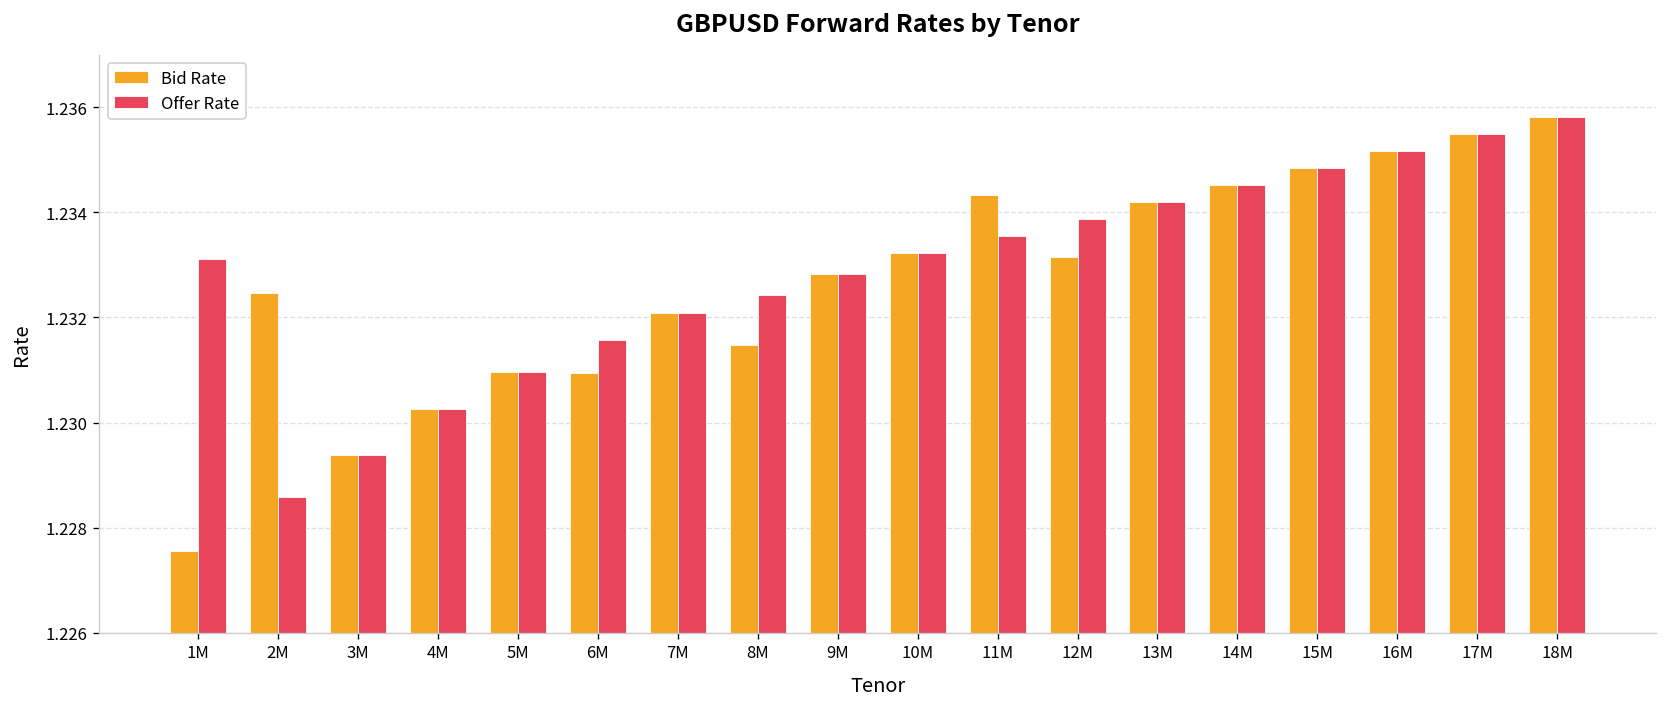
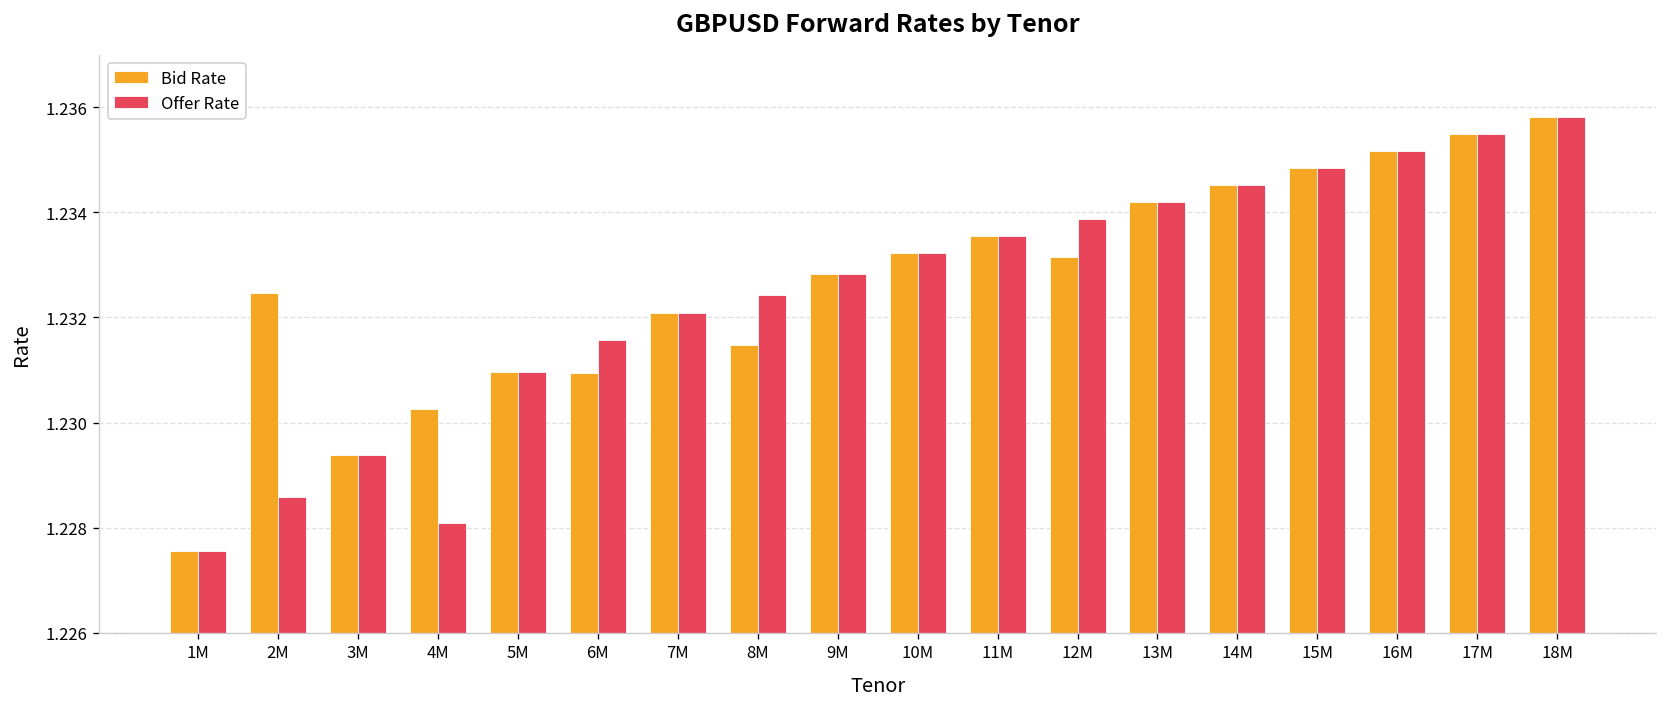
Offer Rate, 1M: 1.2331 -> 1.2276
Offer Rate, 4M: 1.2303 -> 1.2281
Bid Rate, 11M: 1.2343 -> 1.2336
